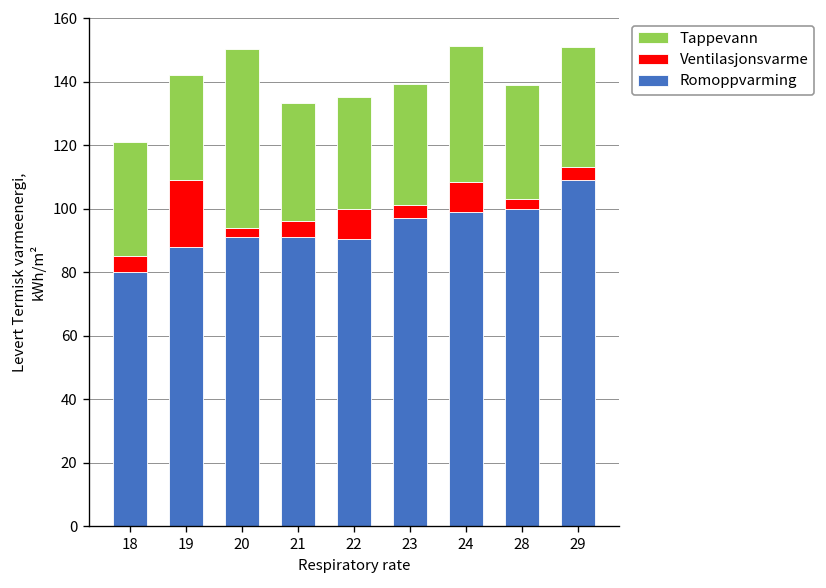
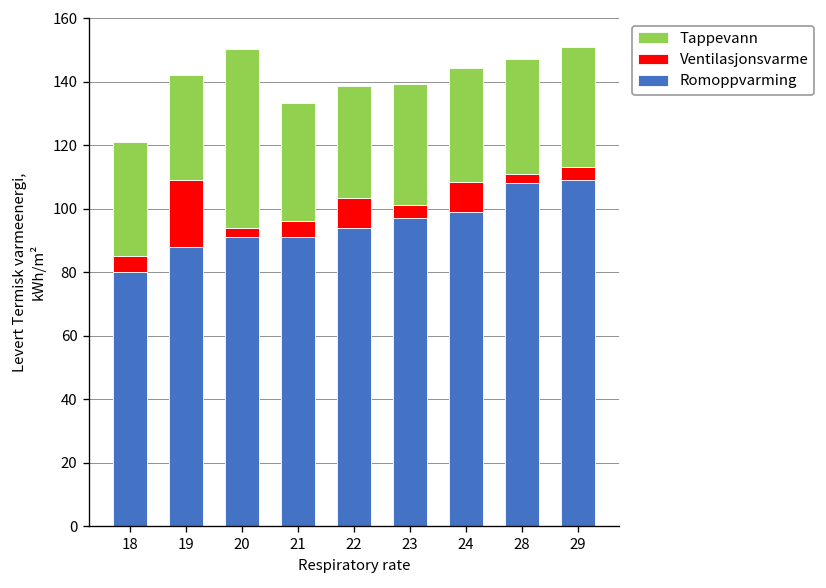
Romoppvarming, 22: 91 -> 94
Tappevann, 24: 43 -> 36
Romoppvarming, 28: 100 -> 108
